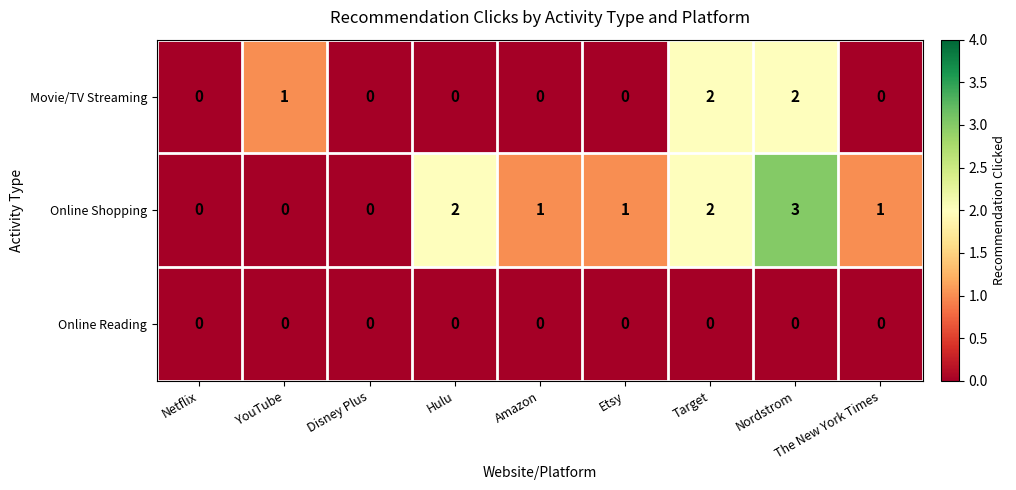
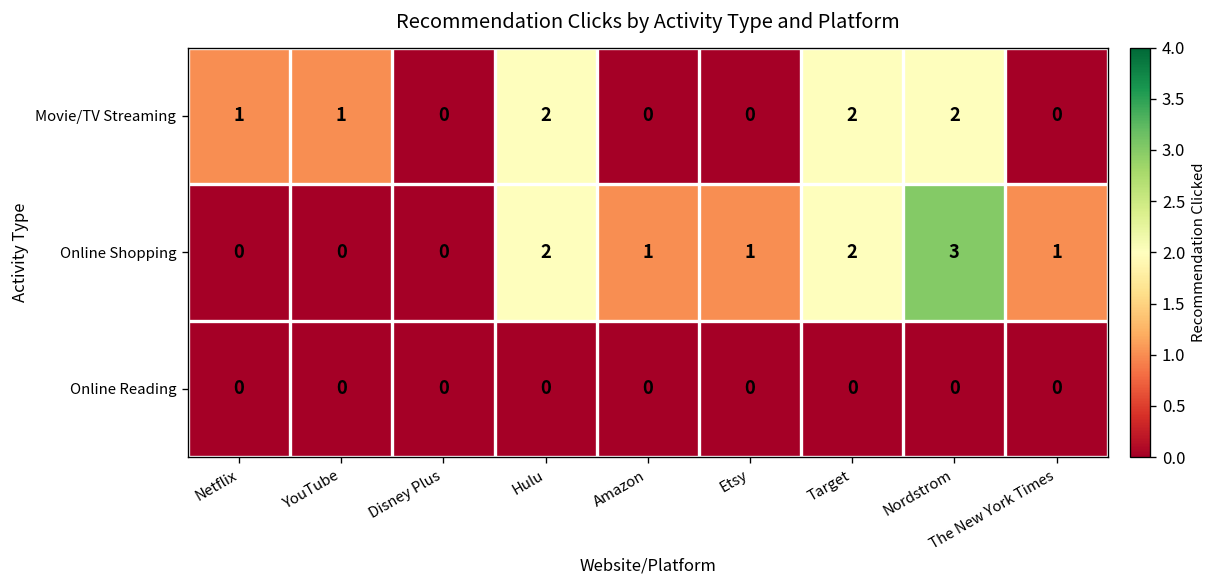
Movie/TV Streaming, Netflix: 0 -> 1
Movie/TV Streaming, Hulu: 0 -> 2
